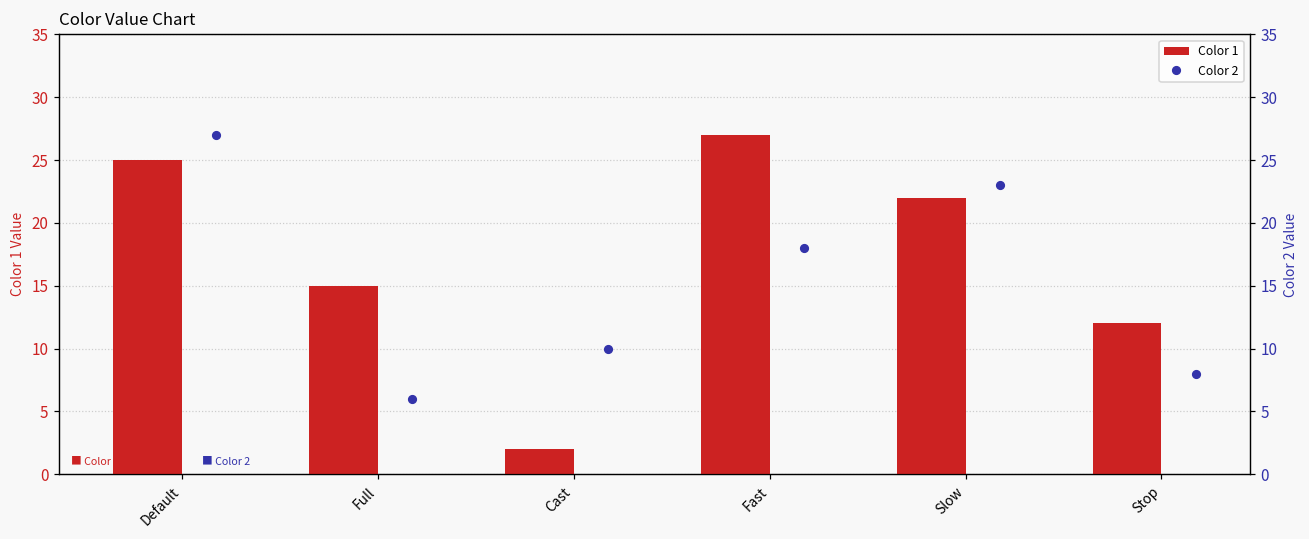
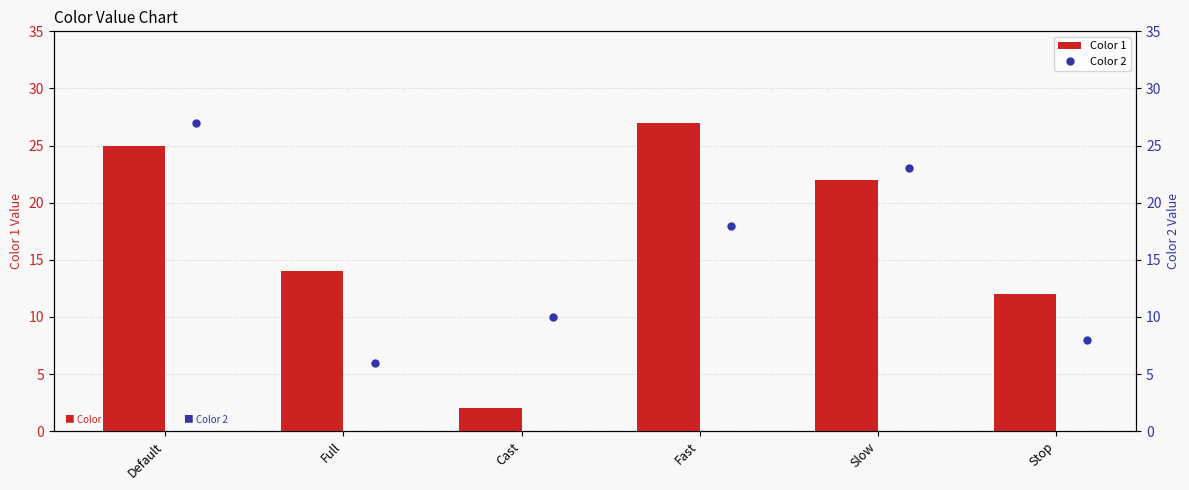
Color 1, Full: 15 -> 14
